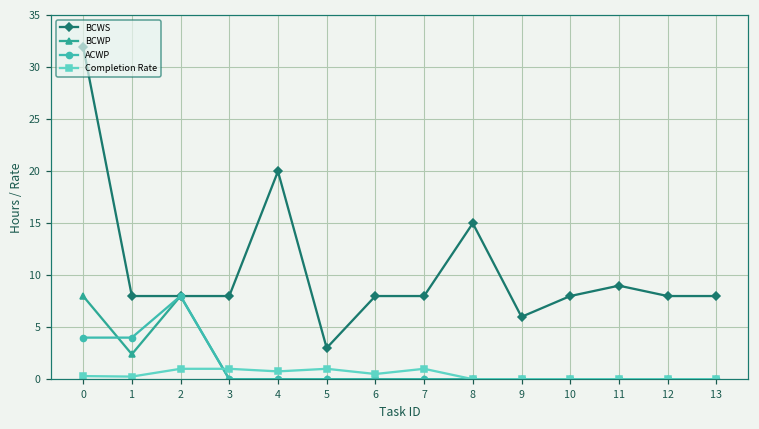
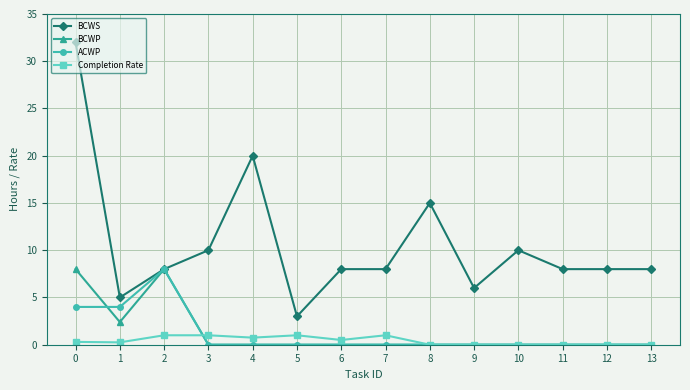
BCWS, 1: 8 -> 5
BCWS, 3: 8 -> 10
BCWS, 10: 8 -> 10
BCWS, 11: 9 -> 8
